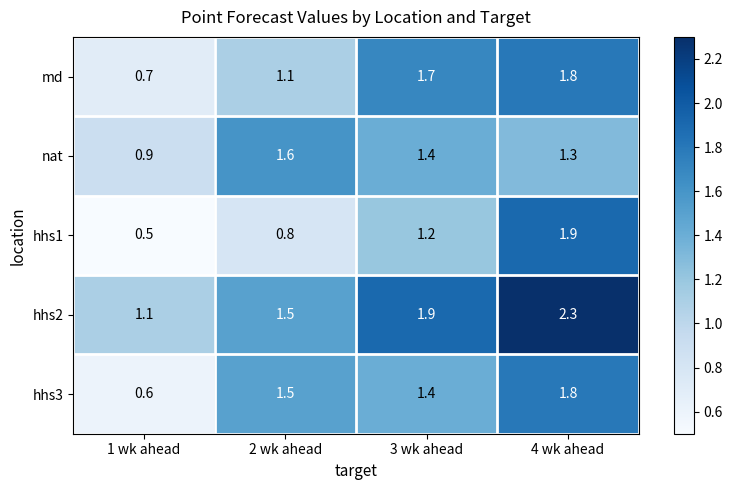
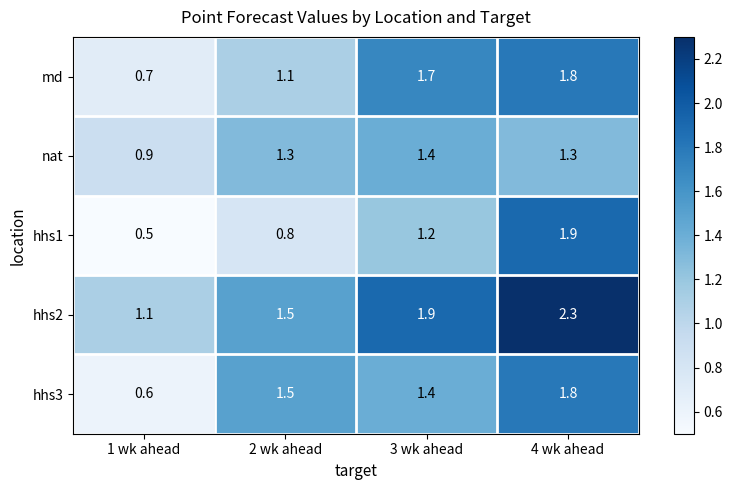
nat, 2 wk ahead: 1.6 -> 1.3
